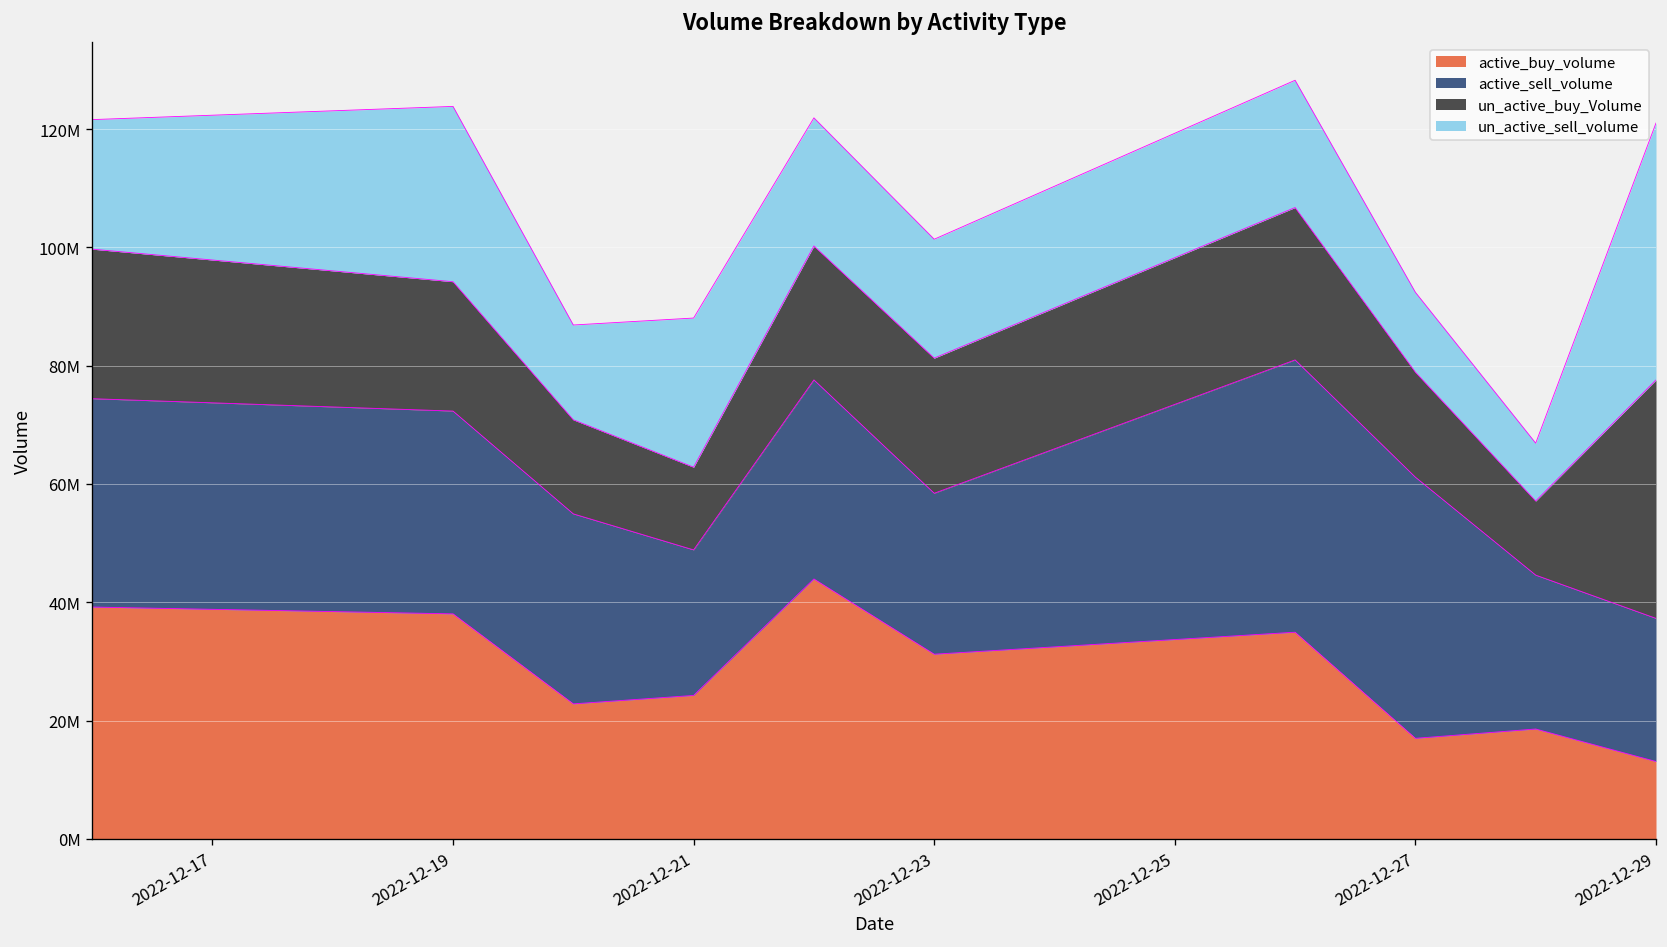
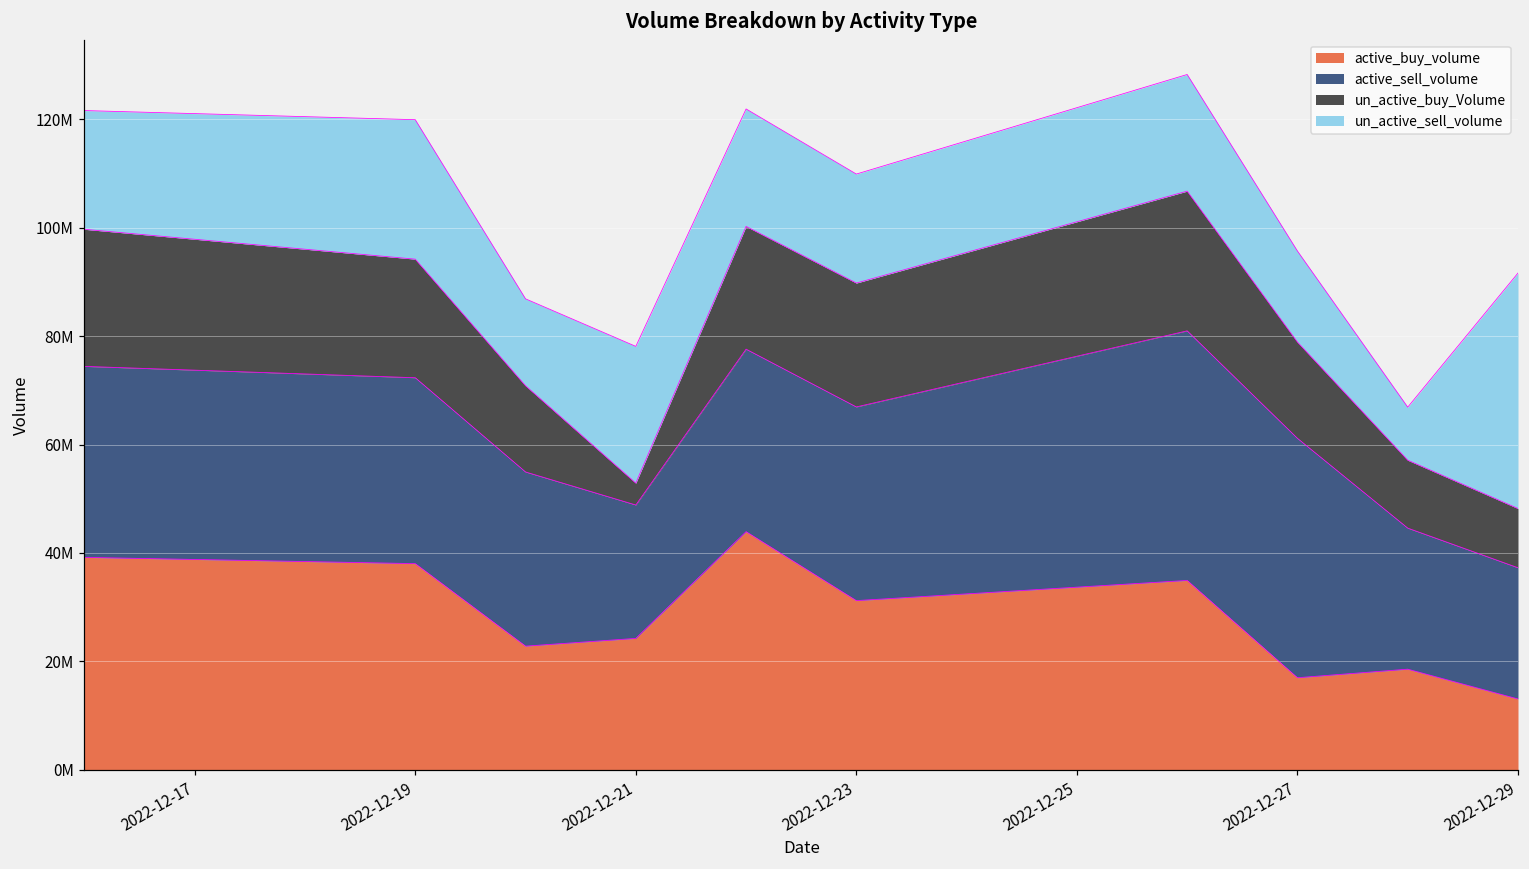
un_active_sell_volume, 2022-12-19: 30000000 -> 26000000
un_active_buy_Volume, 2022-12-21: 14000000 -> 4000000
active_sell_volume, 2022-12-23: 27000000 -> 36000000
un_active_sell_volume, 2022-12-27: 14000000 -> 17000000
un_active_buy_Volume, 2022-12-29: 40000000 -> 11000000
